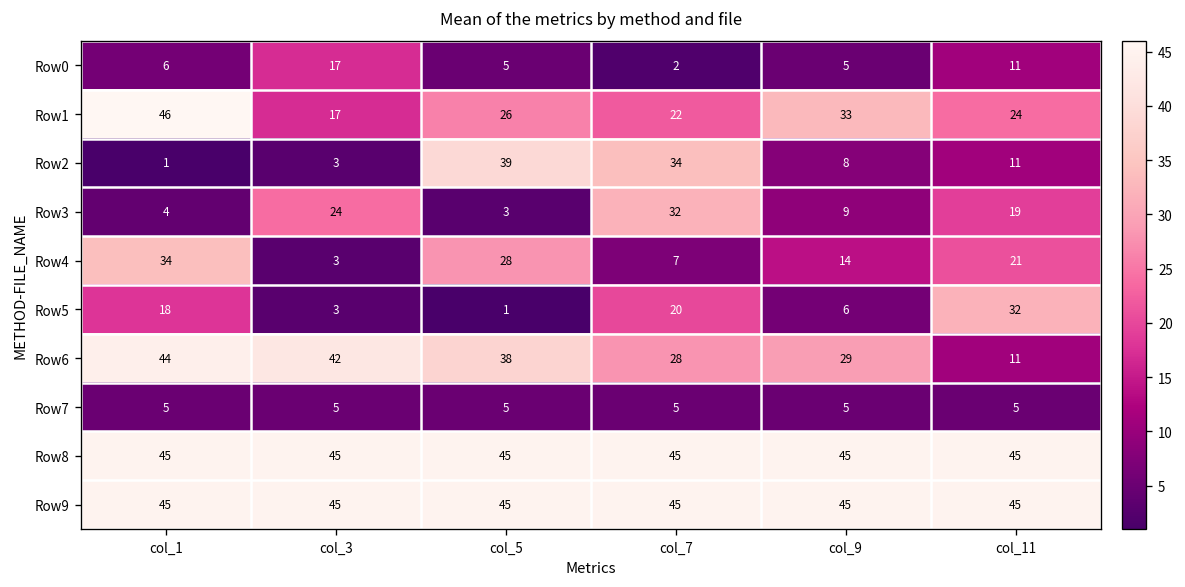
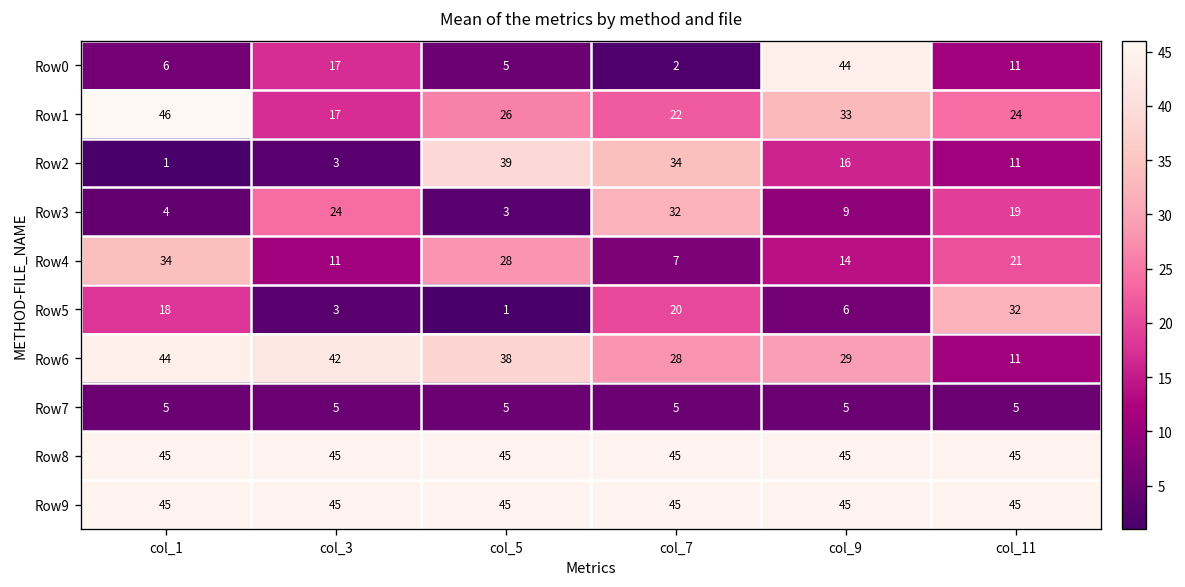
Row0, col_9: 5 -> 44
Row2, col_9: 8 -> 16
Row4, col_3: 3 -> 11
